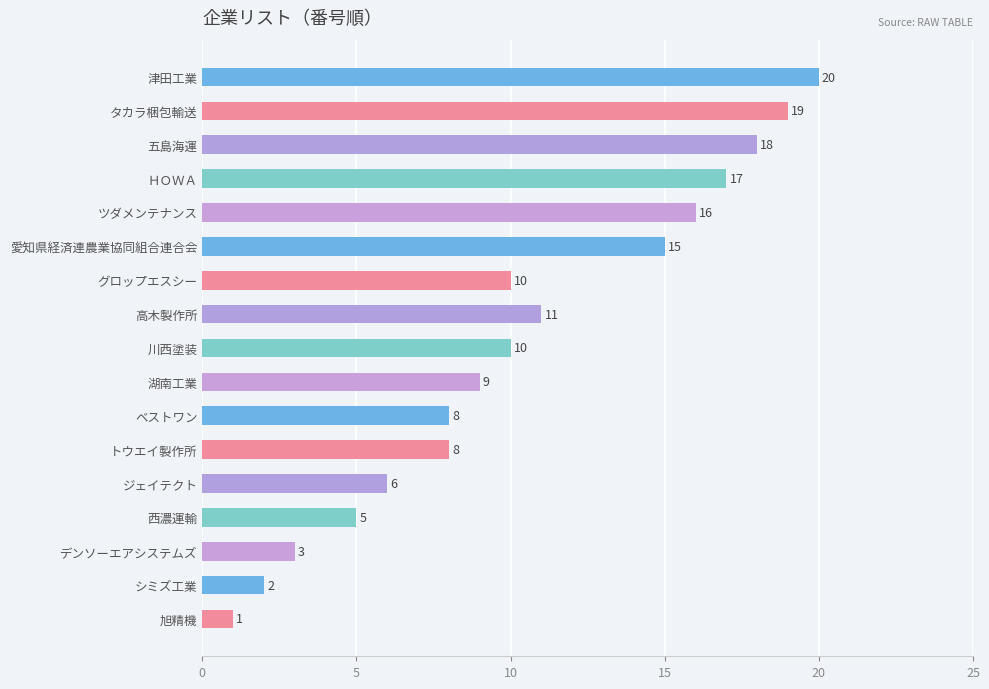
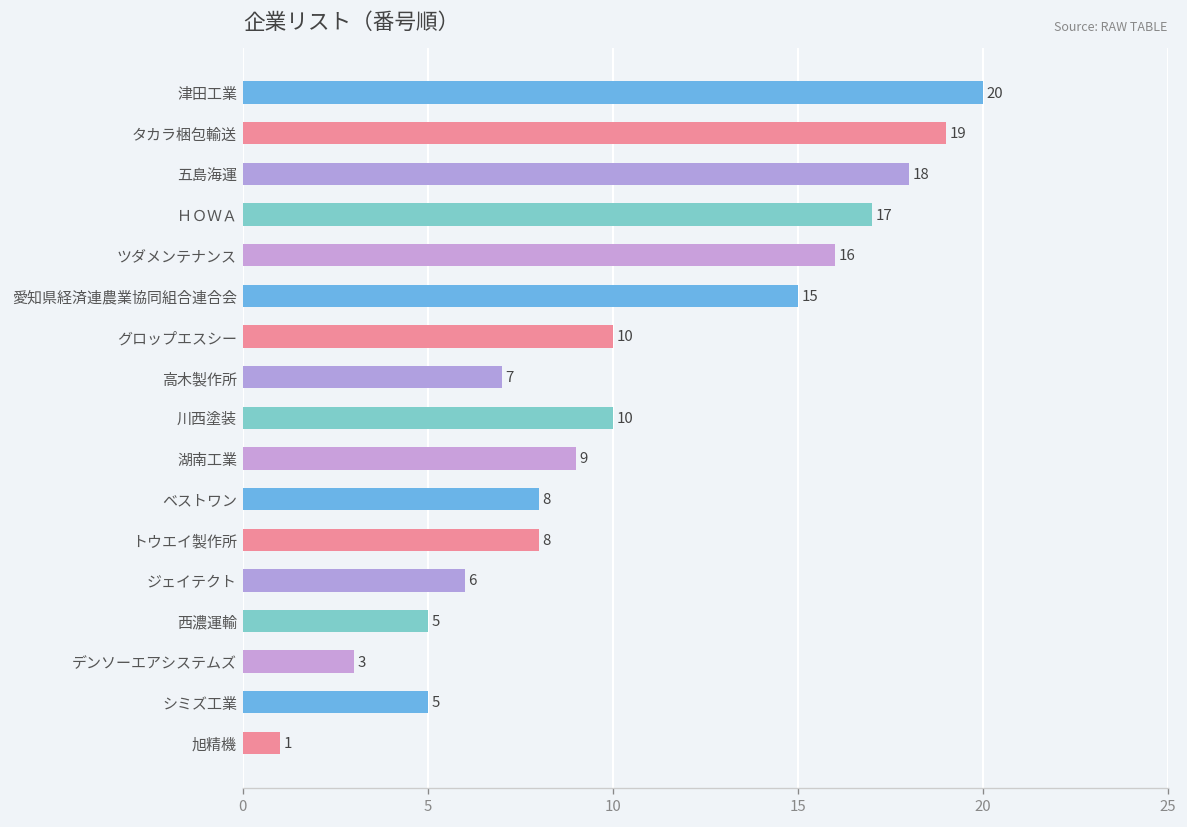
高木製作所: 11 -> 7
シミズ工業: 2 -> 5
